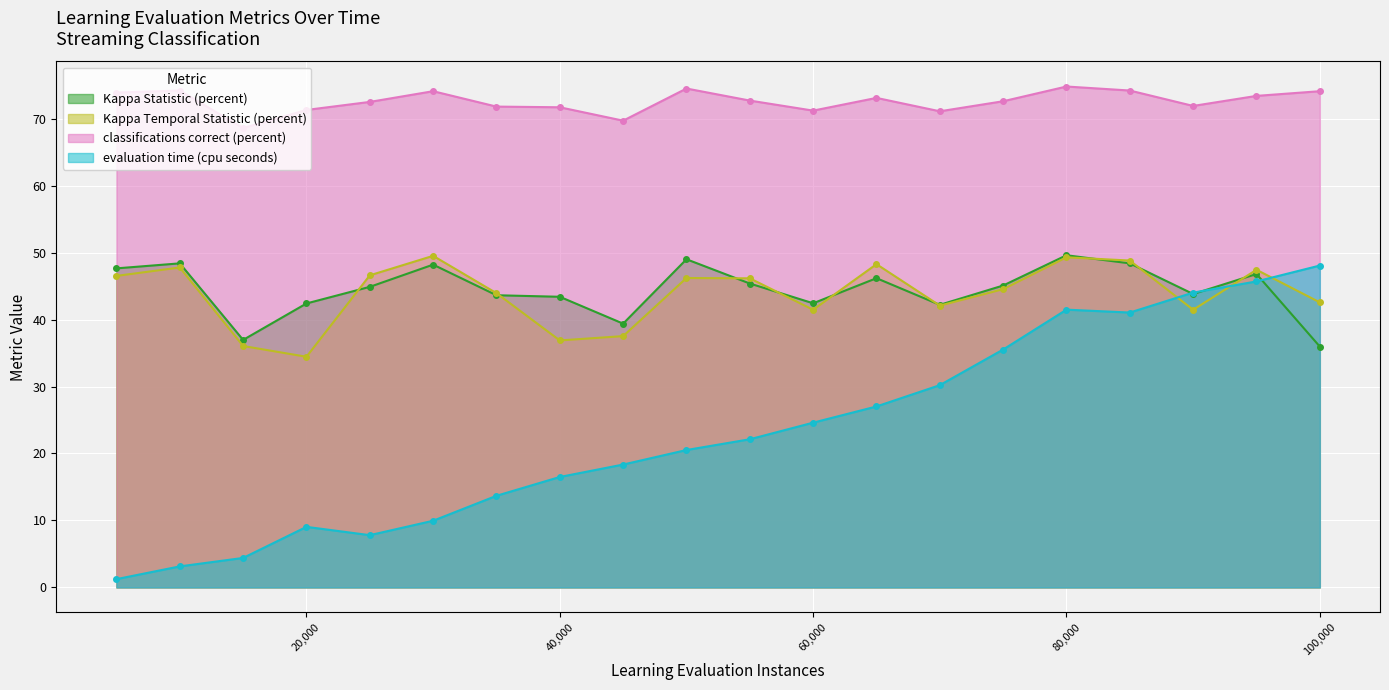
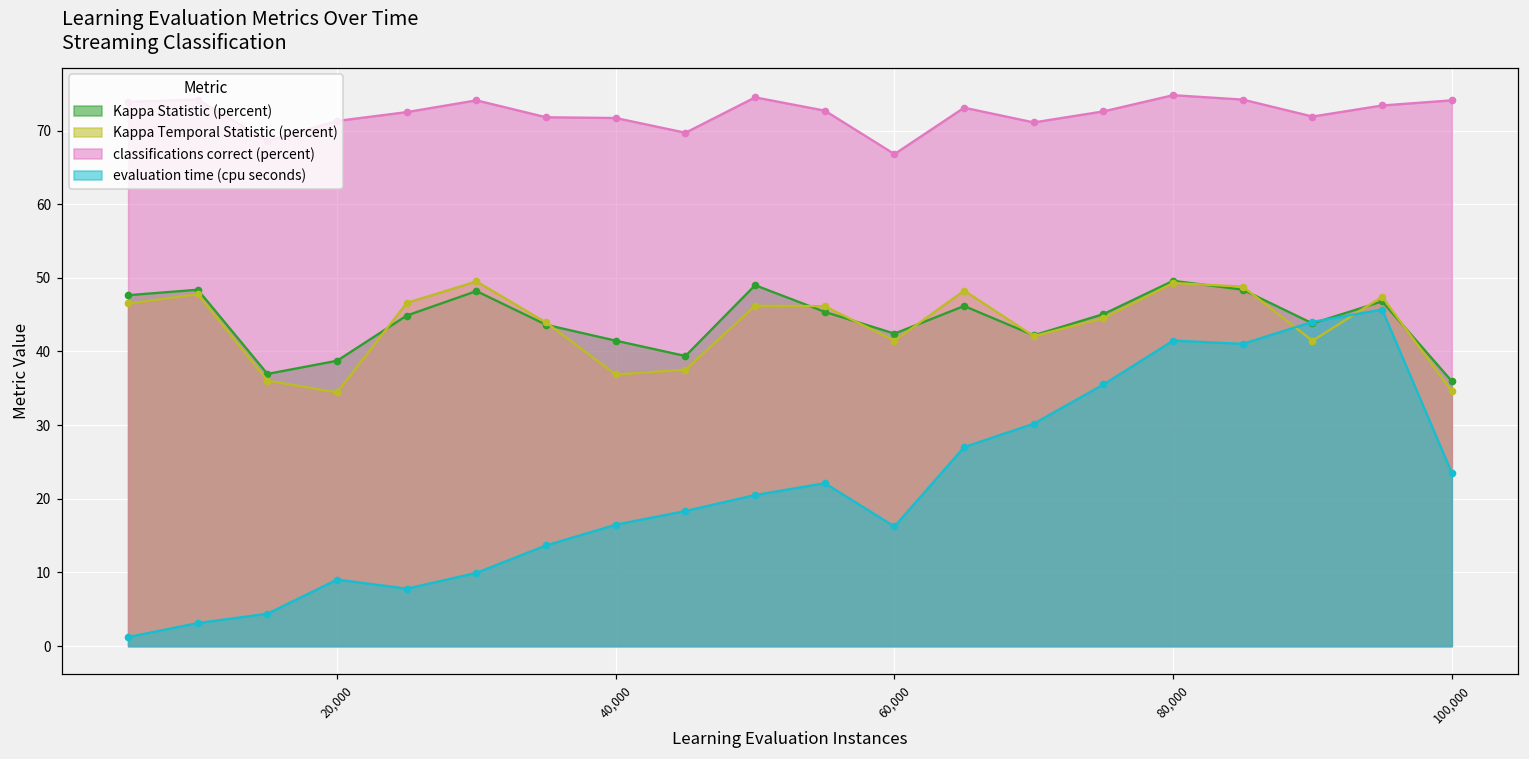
Kappa Statistic (percent), 20,000: 42 -> 39
Kappa Statistic (percent), 40,000: 43 -> 41
classifications correct (percent), 60,000: 71 -> 67
evaluation time (cpu seconds), 60,000: 25 -> 16
Kappa Temporal Statistic (percent), 100,000: 43 -> 35
evaluation time (cpu seconds), 100,000: 48 -> 24
